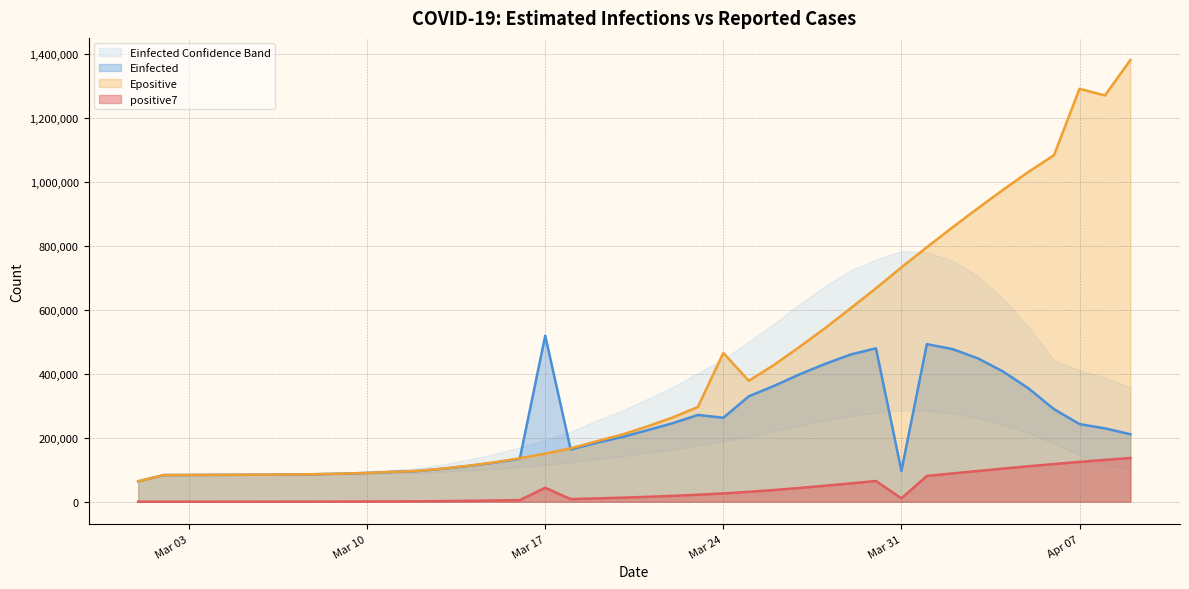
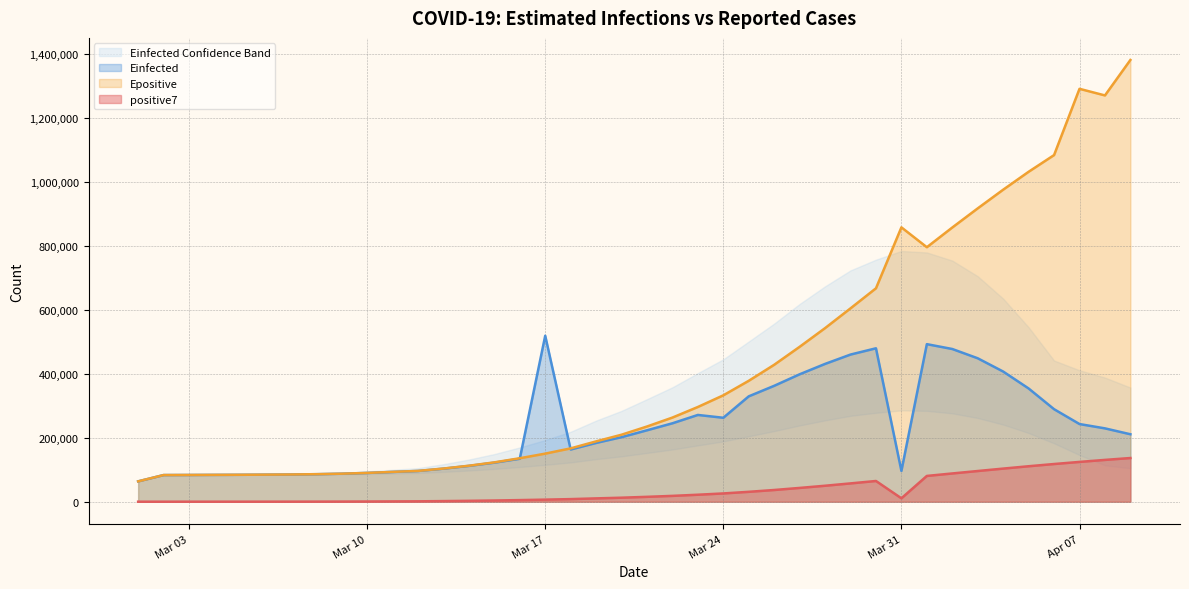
positive7, Mar 17: 40,000 -> 10,000
Epositive, Mar 24: 470,000 -> 330,000
Epositive, Mar 31: 730,000 -> 860,000
